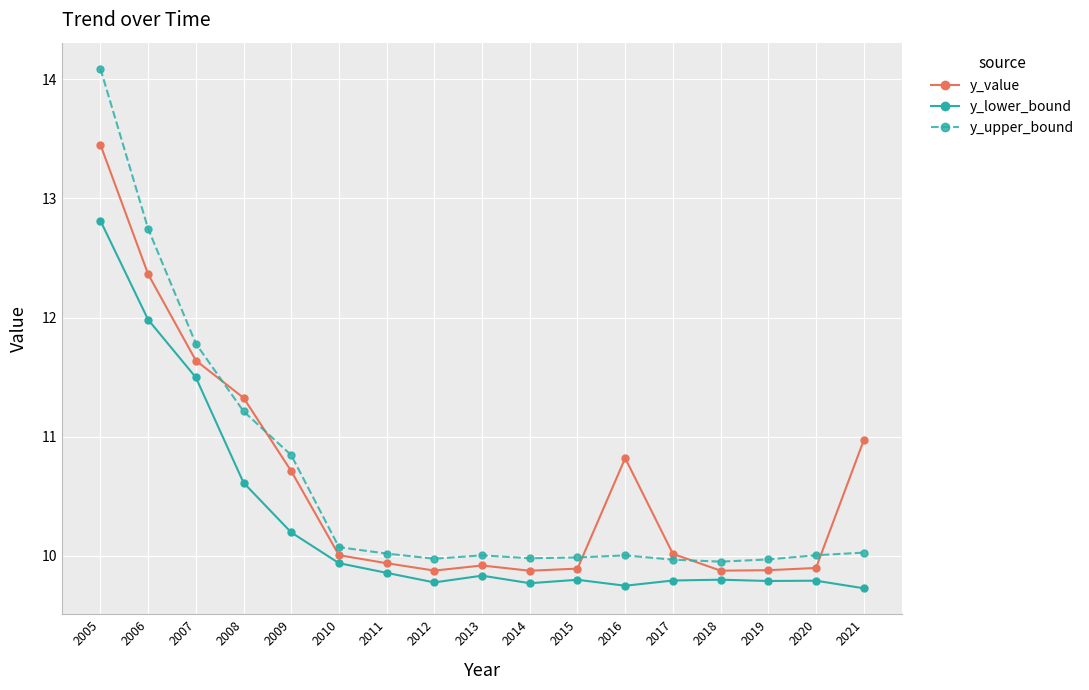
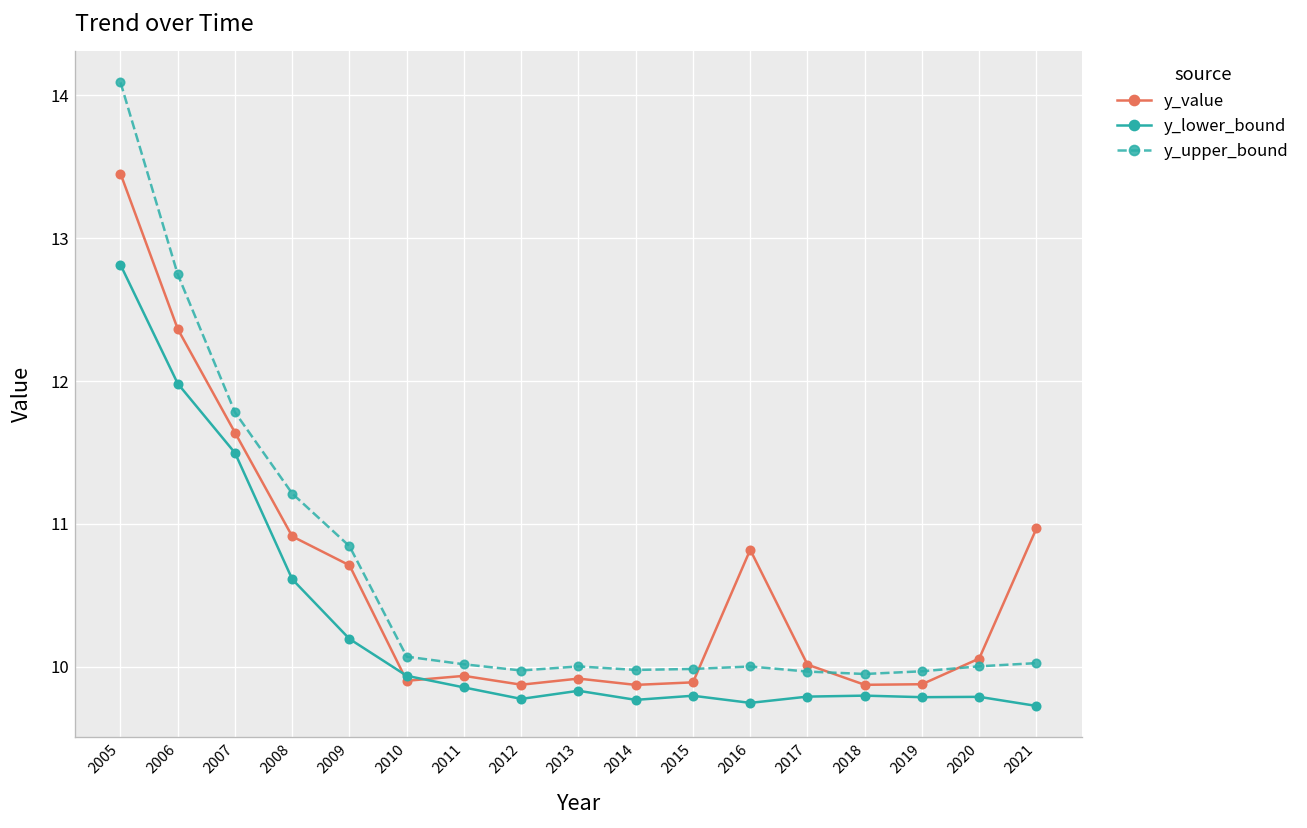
y_value, 2008: 11.33 -> 10.91
y_value, 2010: 10.00 -> 9.90
y_value, 2020: 9.90 -> 10.06
